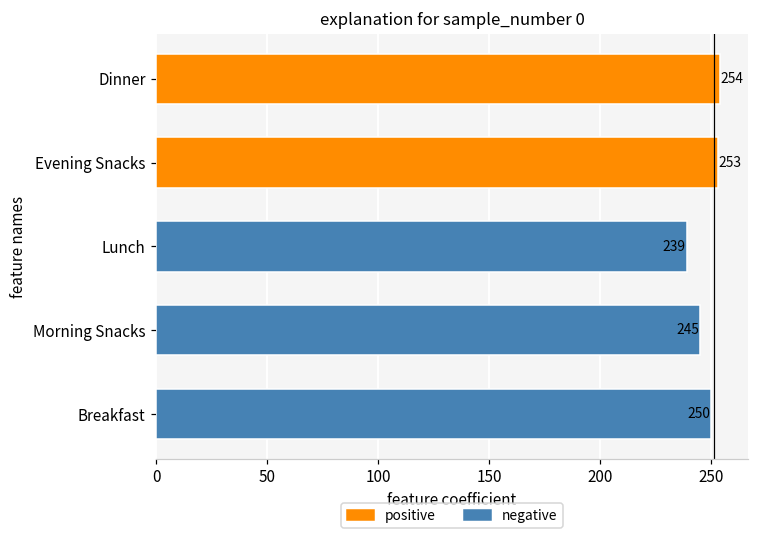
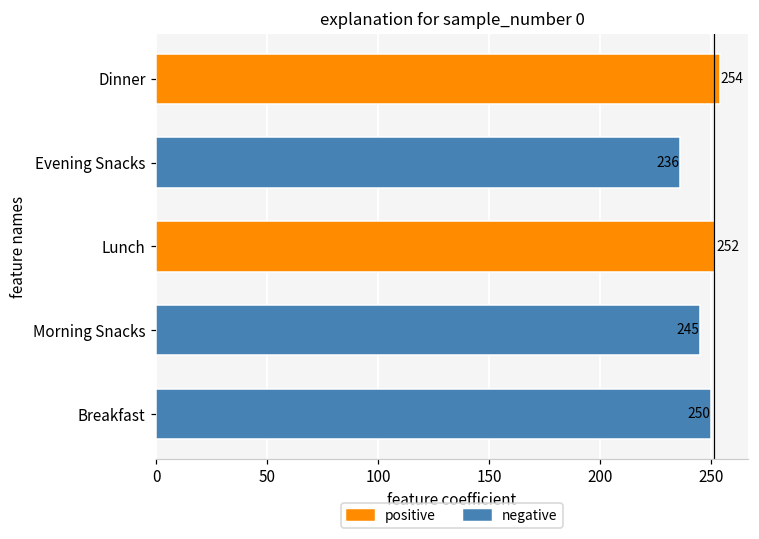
Evening Snacks: 253 -> 236
Lunch: 239 -> 252
